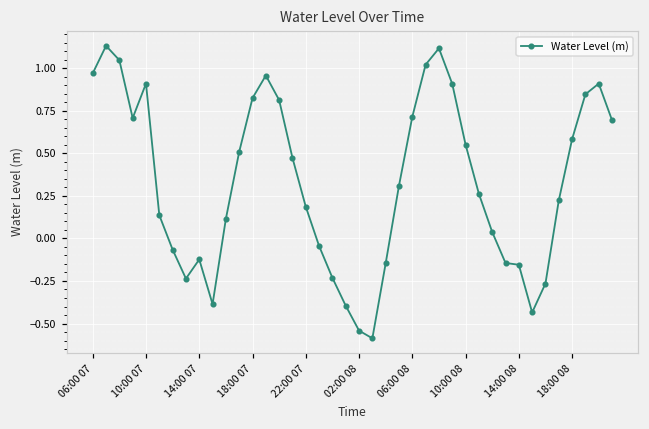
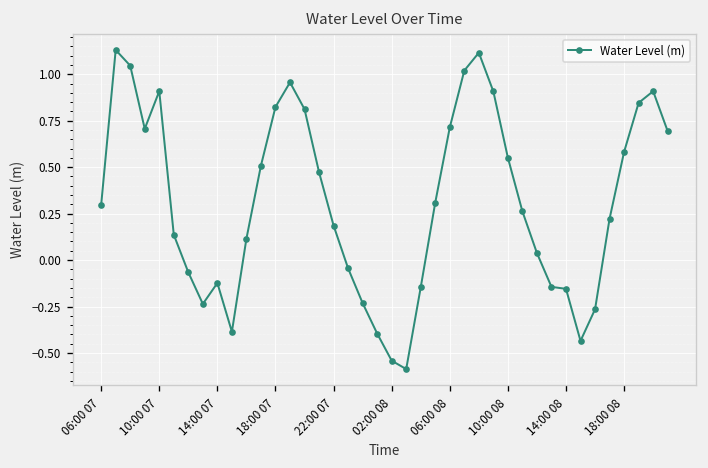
06:00 07: 0.97 -> 0.30
